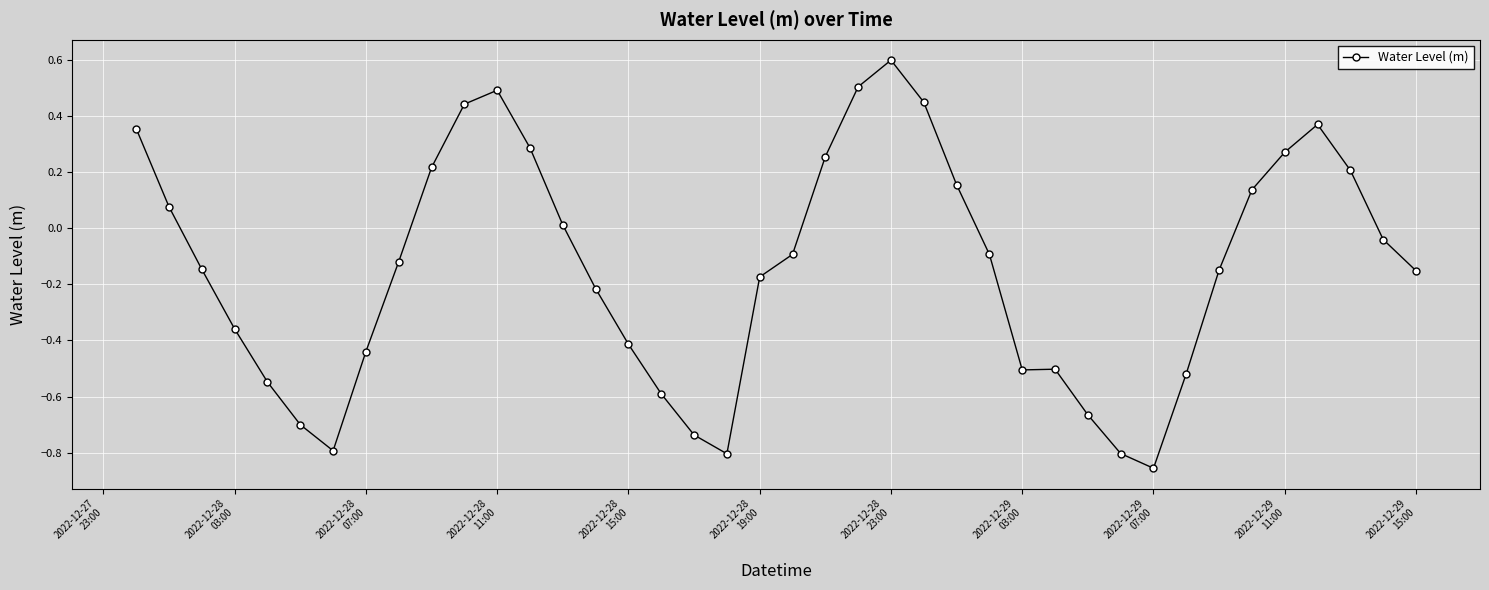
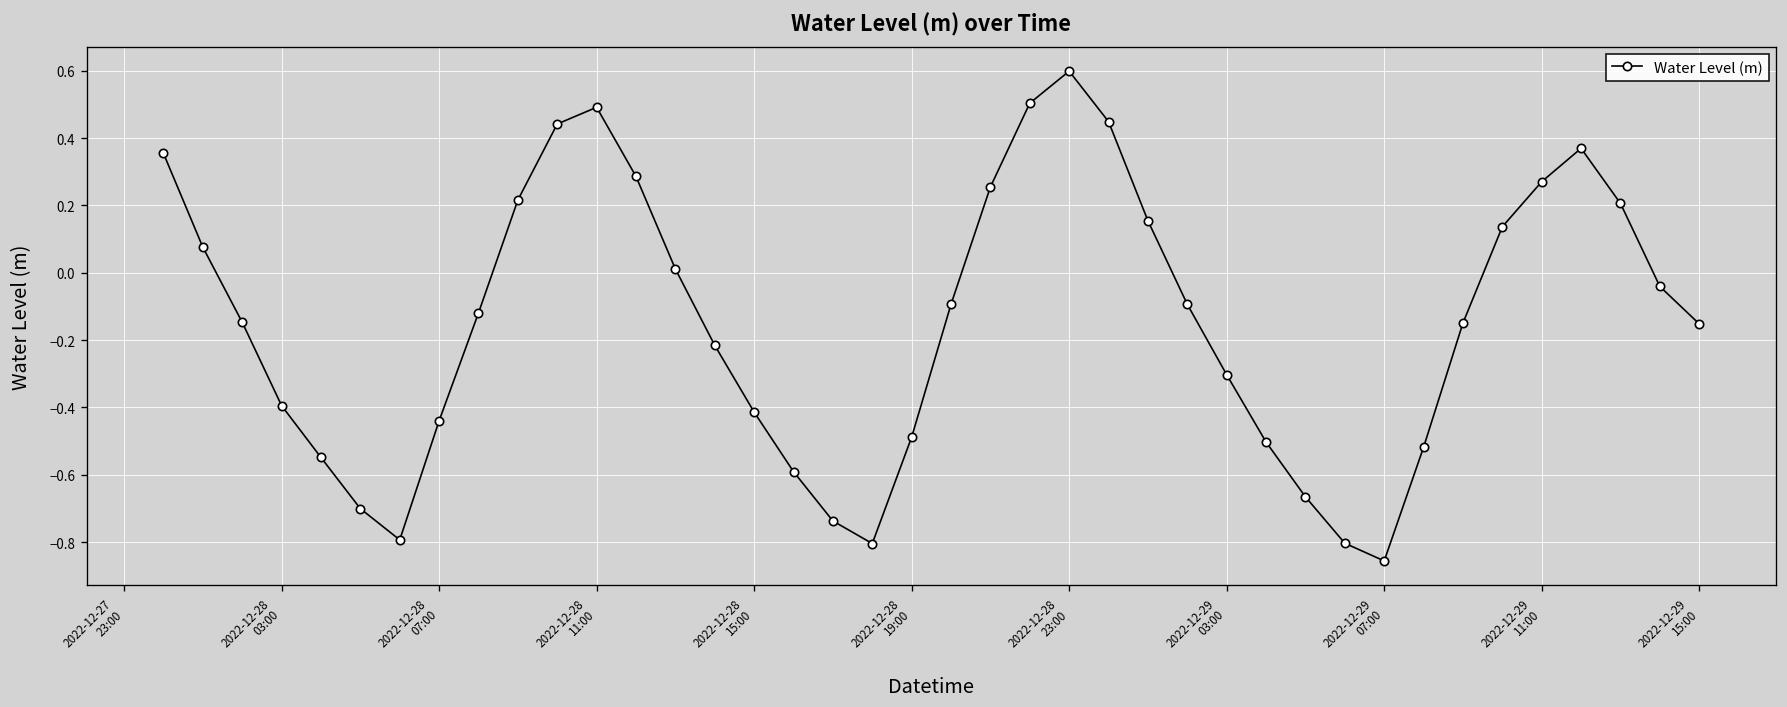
2022-12-28 03:00: -0.36 -> -0.39
2022-12-28 19:00: -0.17 -> -0.49
2022-12-29 03:00: -0.51 -> -0.30
